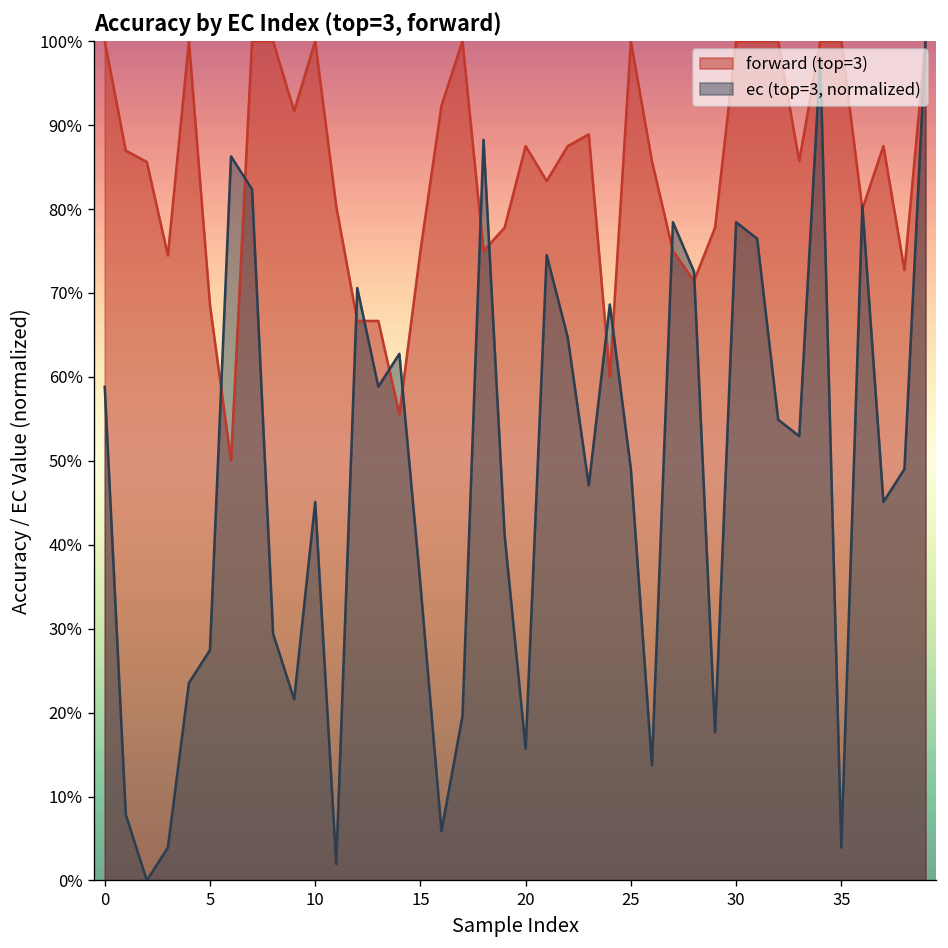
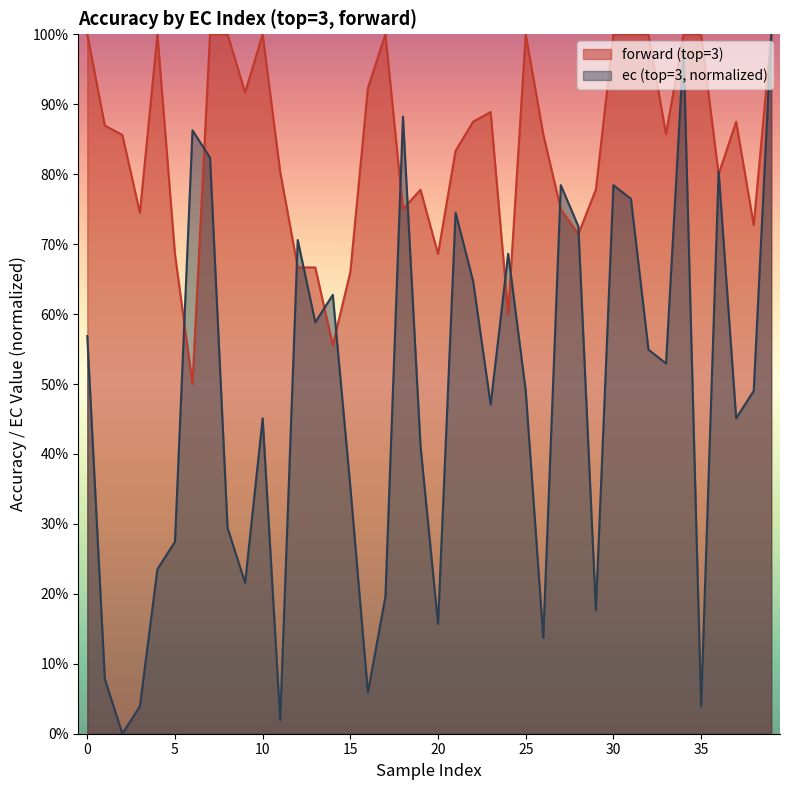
ec (top=3, normalized), 0: 59% -> 57%
forward (top=3), 15: 75% -> 66%
forward (top=3), 20: 88% -> 69%
